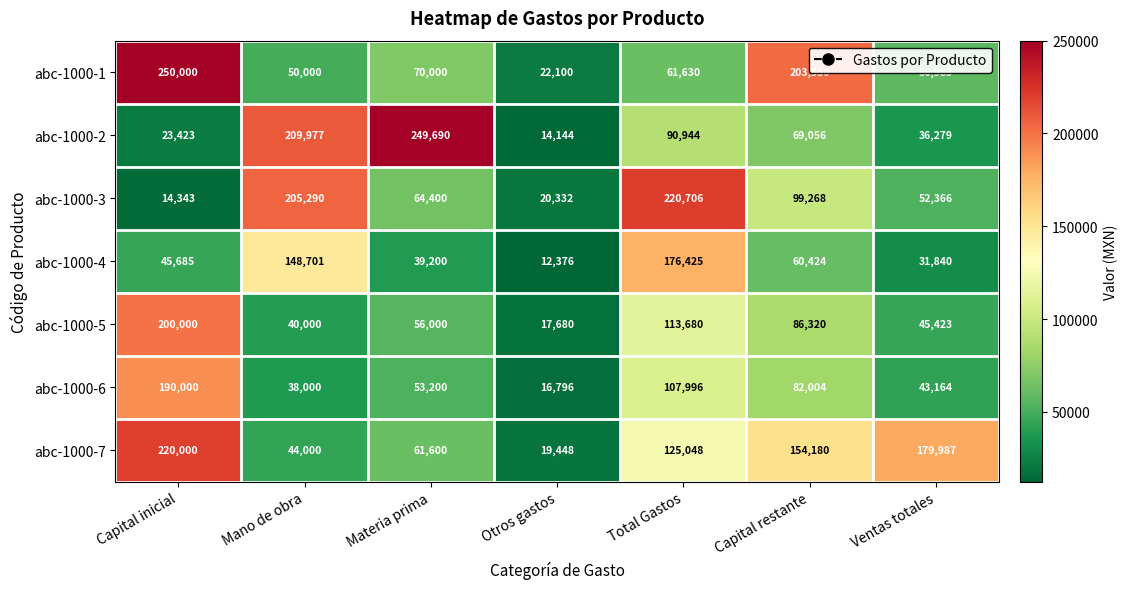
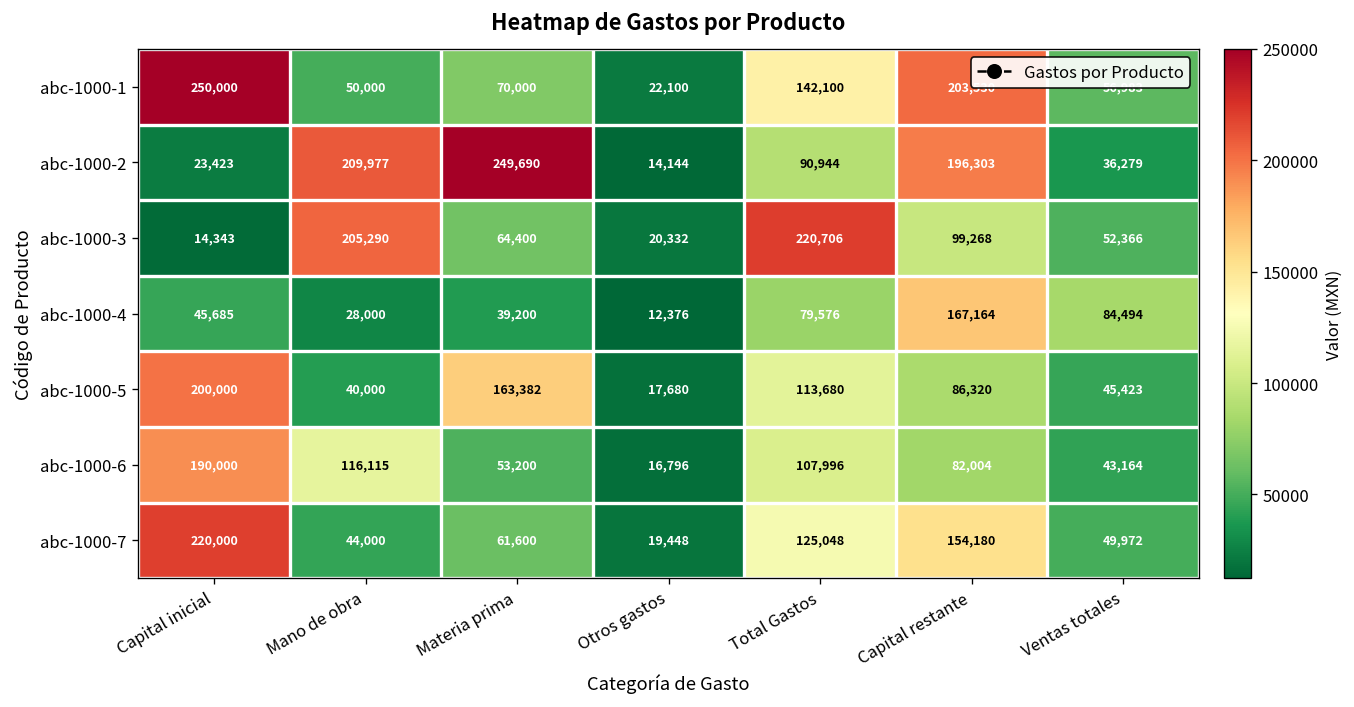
abc-1000-1, Total Gastos: 61,630 -> 142,100
abc-1000-2, Capital restante: 69,056 -> 196,303
abc-1000-4, Mano de obra: 148,701 -> 28,000
abc-1000-4, Total Gastos: 176,425 -> 79,576
abc-1000-4, Capital restante: 60,424 -> 167,164
abc-1000-4, Ventas totales: 31,840 -> 84,494
abc-1000-5, Materia prima: 56,000 -> 163,382
abc-1000-6, Mano de obra: 38,000 -> 116,115
abc-1000-7, Ventas totales: 179,987 -> 49,972
